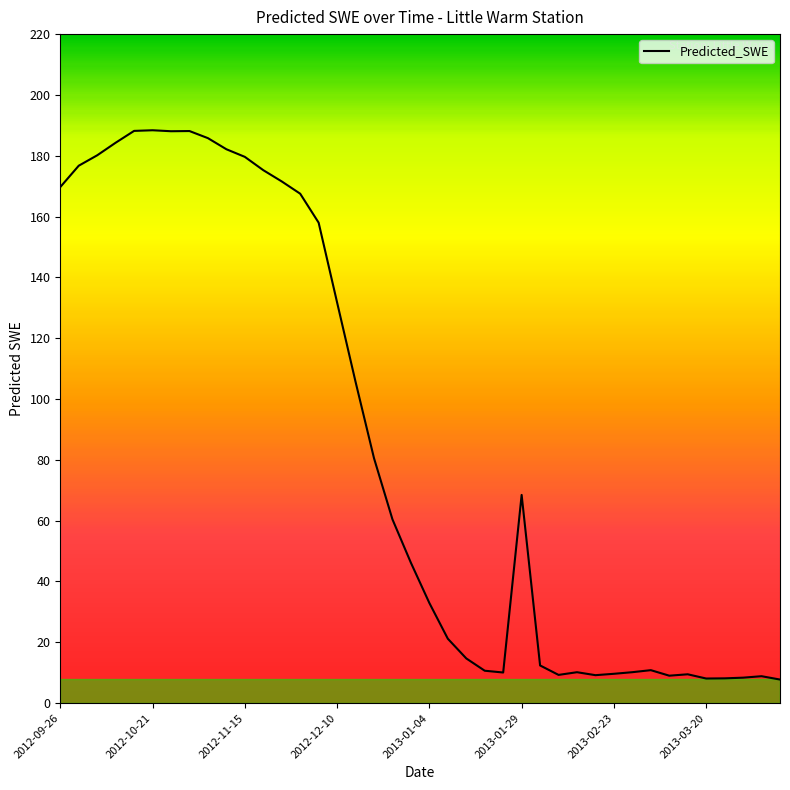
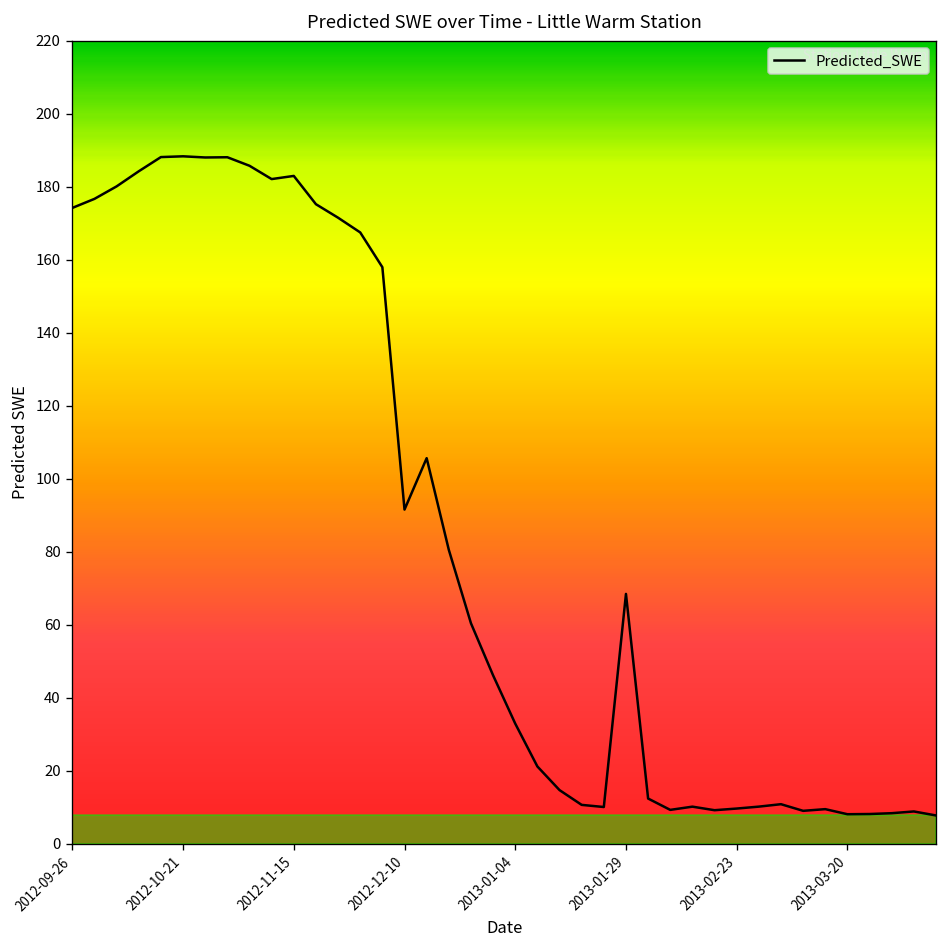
2012-09-26: 170 -> 174
2012-11-15: 180 -> 183
2012-12-10: 132 -> 92
